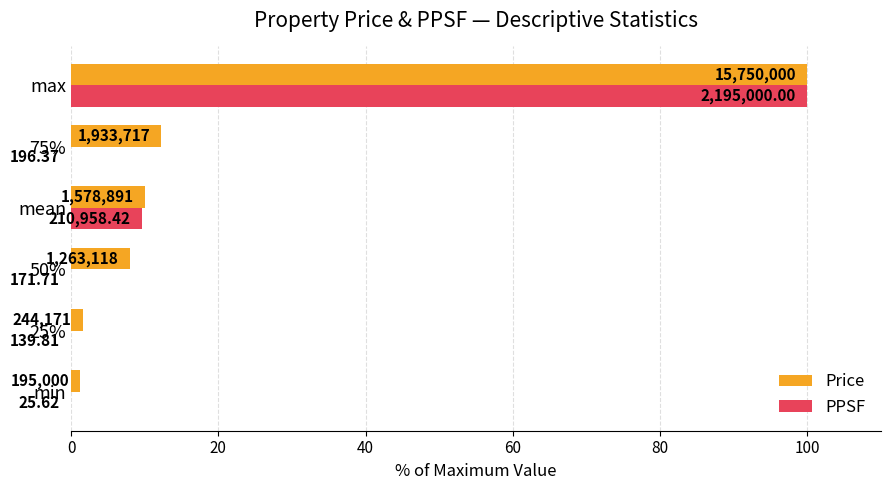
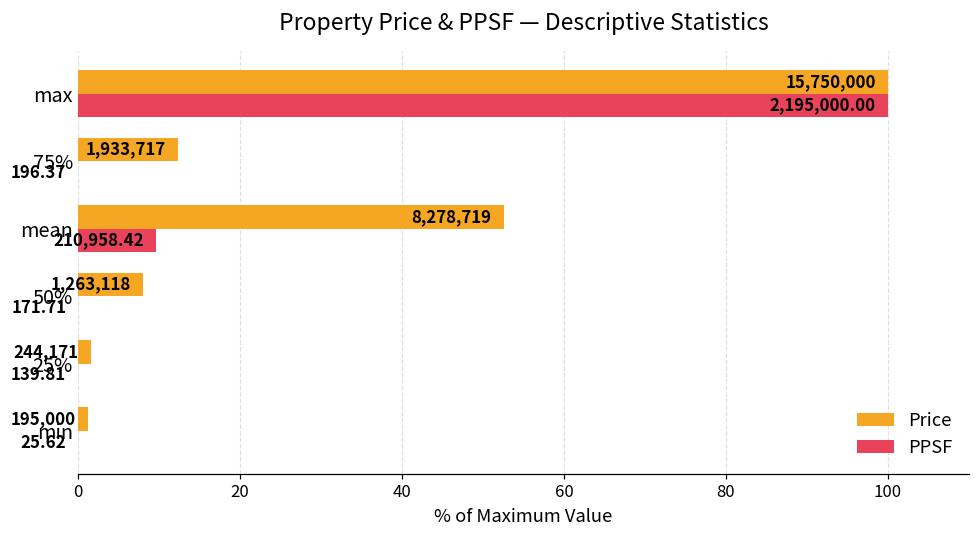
Price, mean: 1,578,891 -> 8,278,719
